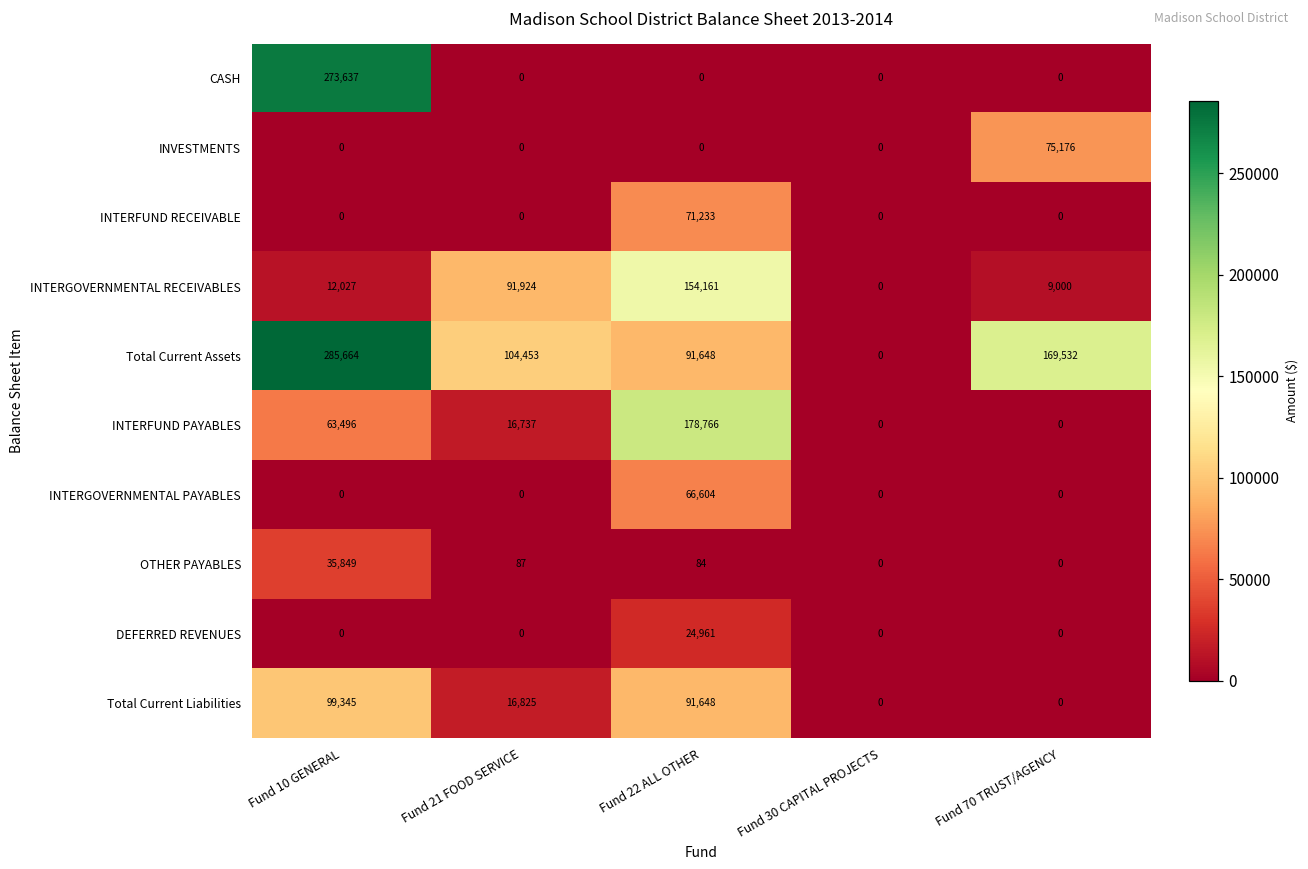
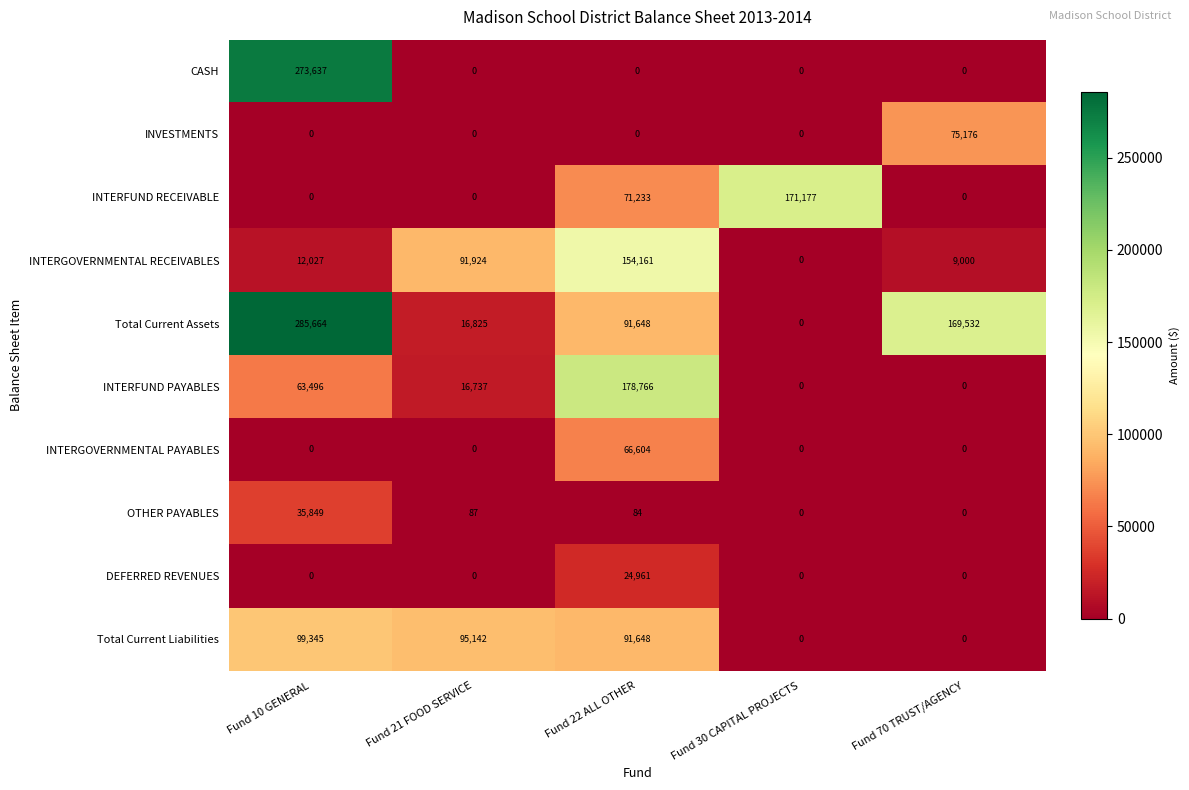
INTERFUND RECEIVABLE, Fund 30 CAPITAL PROJECTS: 0 -> 171,177
Total Current Assets, Fund 21 FOOD SERVICE: 104,453 -> 16,825
Total Current Liabilities, Fund 21 FOOD SERVICE: 16,825 -> 95,142
